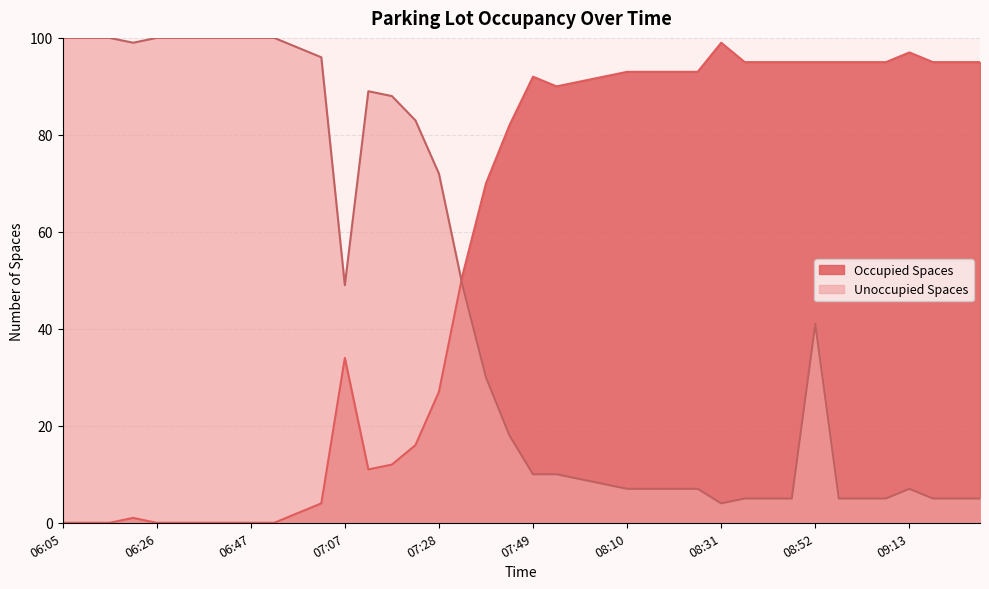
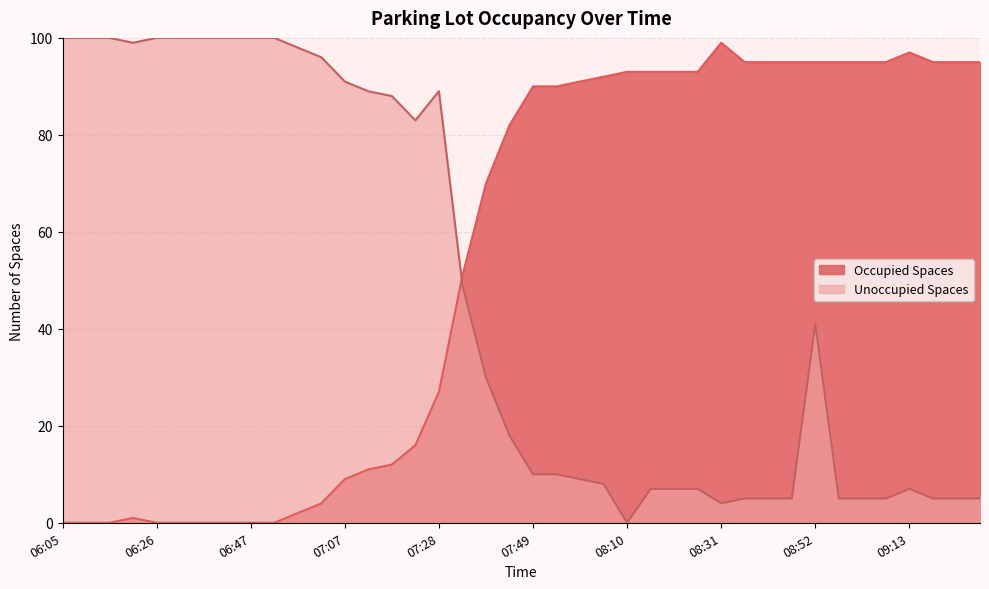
Occupied Spaces, 07:07: 34 -> 9
Unoccupied Spaces, 07:07: 49 -> 91
Unoccupied Spaces, 07:28: 72 -> 89
Occupied Spaces, 07:49: 92 -> 90
Unoccupied Spaces, 08:10: 7 -> 0
